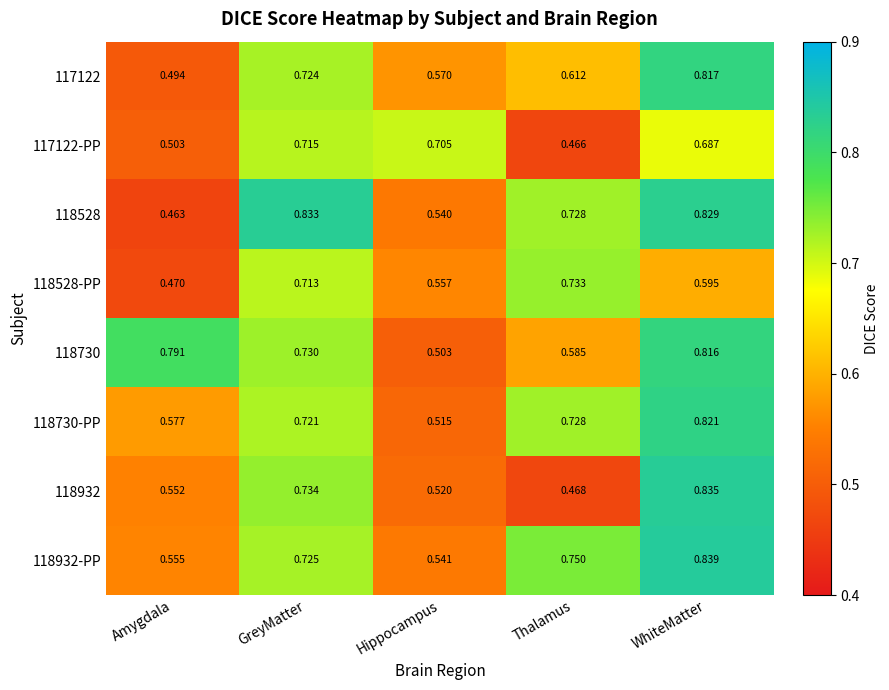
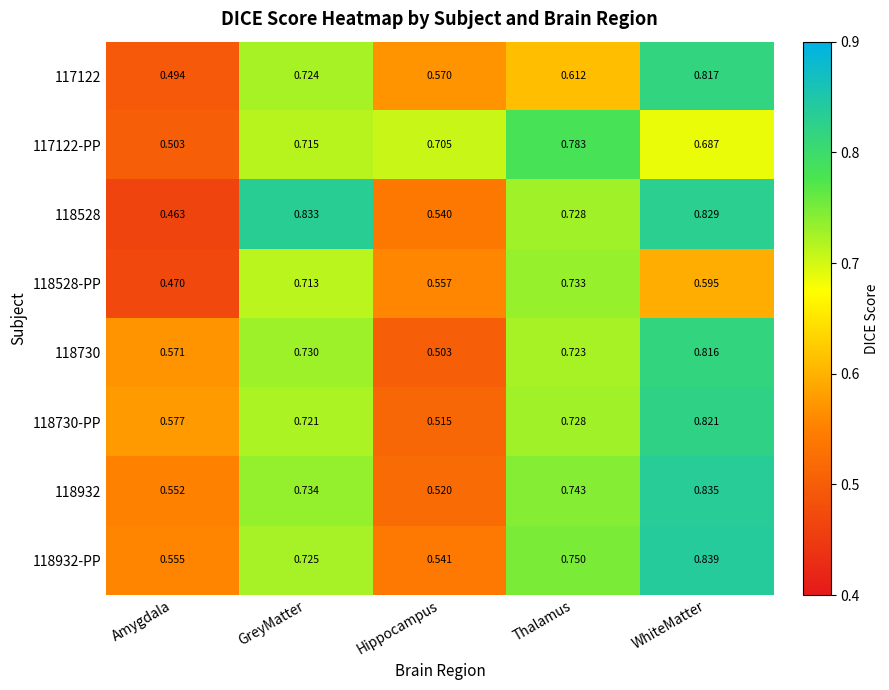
117122-PP, Thalamus: 0.466 -> 0.783
118730, Amygdala: 0.791 -> 0.571
118730, Thalamus: 0.585 -> 0.723
118932, Thalamus: 0.468 -> 0.743
